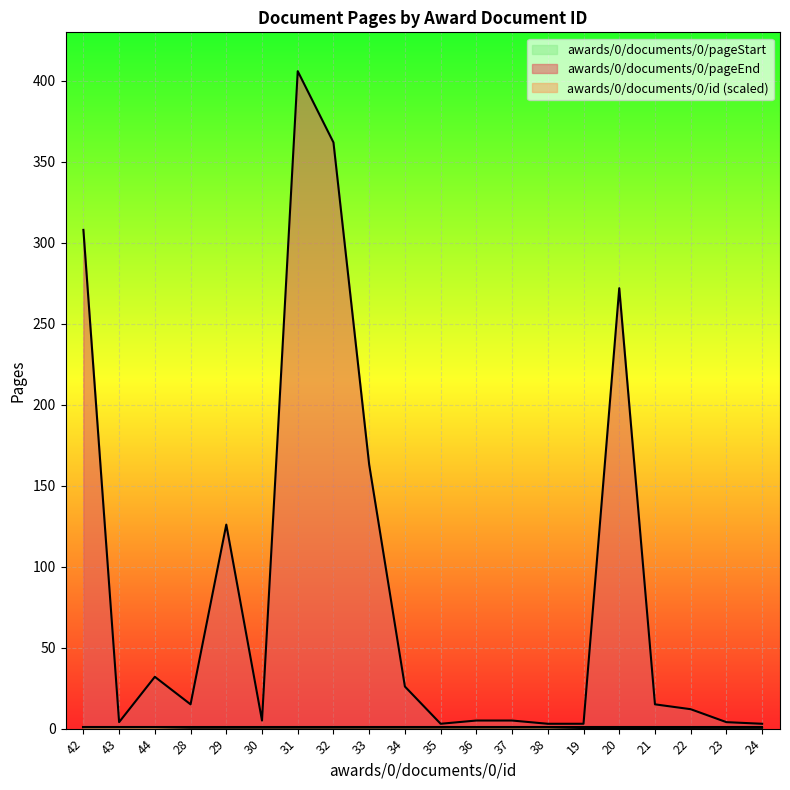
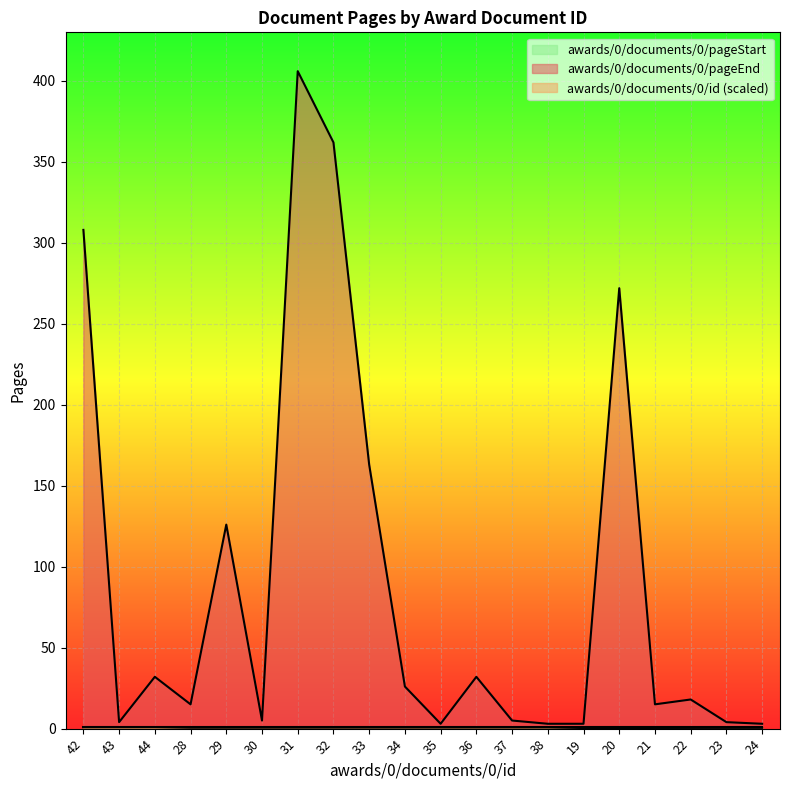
awards/0/documents/0/pageEnd, 36: 5 -> 32
awards/0/documents/0/pageEnd, 22: 12 -> 18
